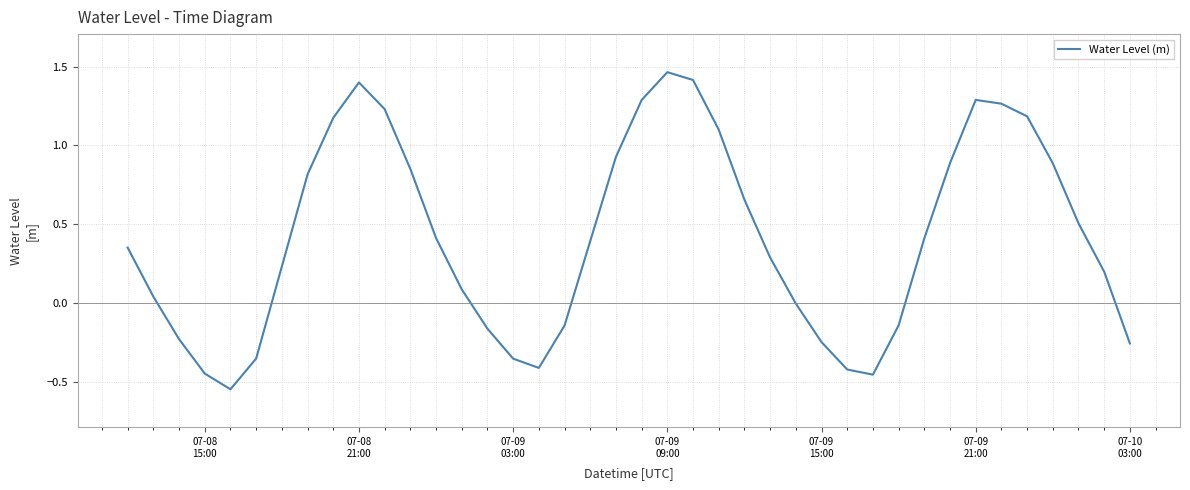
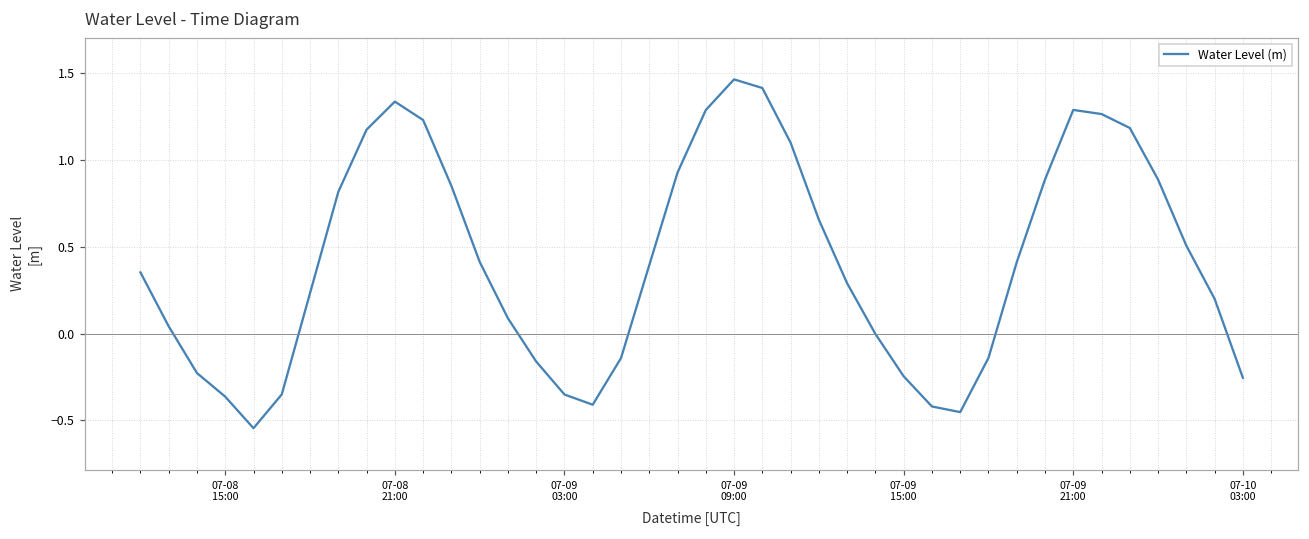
07-08 15:00: -0.45 -> -0.36
07-08 21:00: 1.40 -> 1.34
